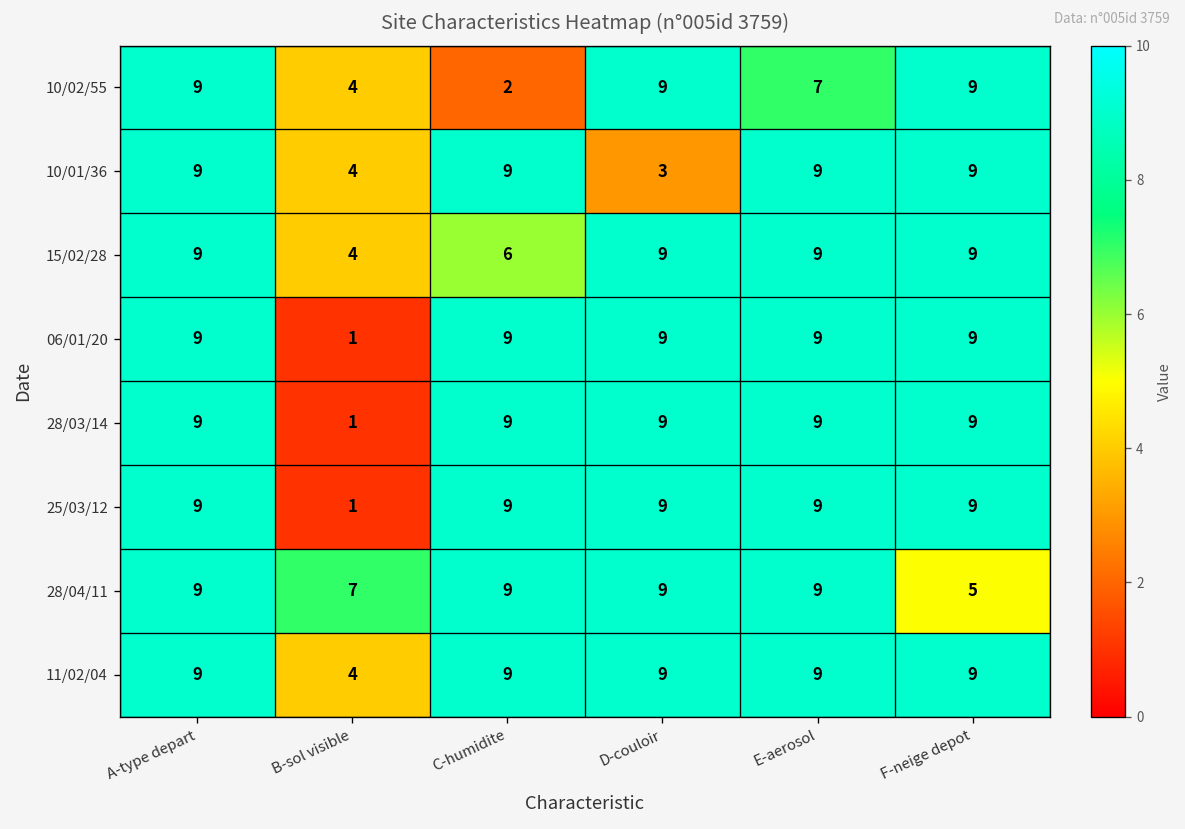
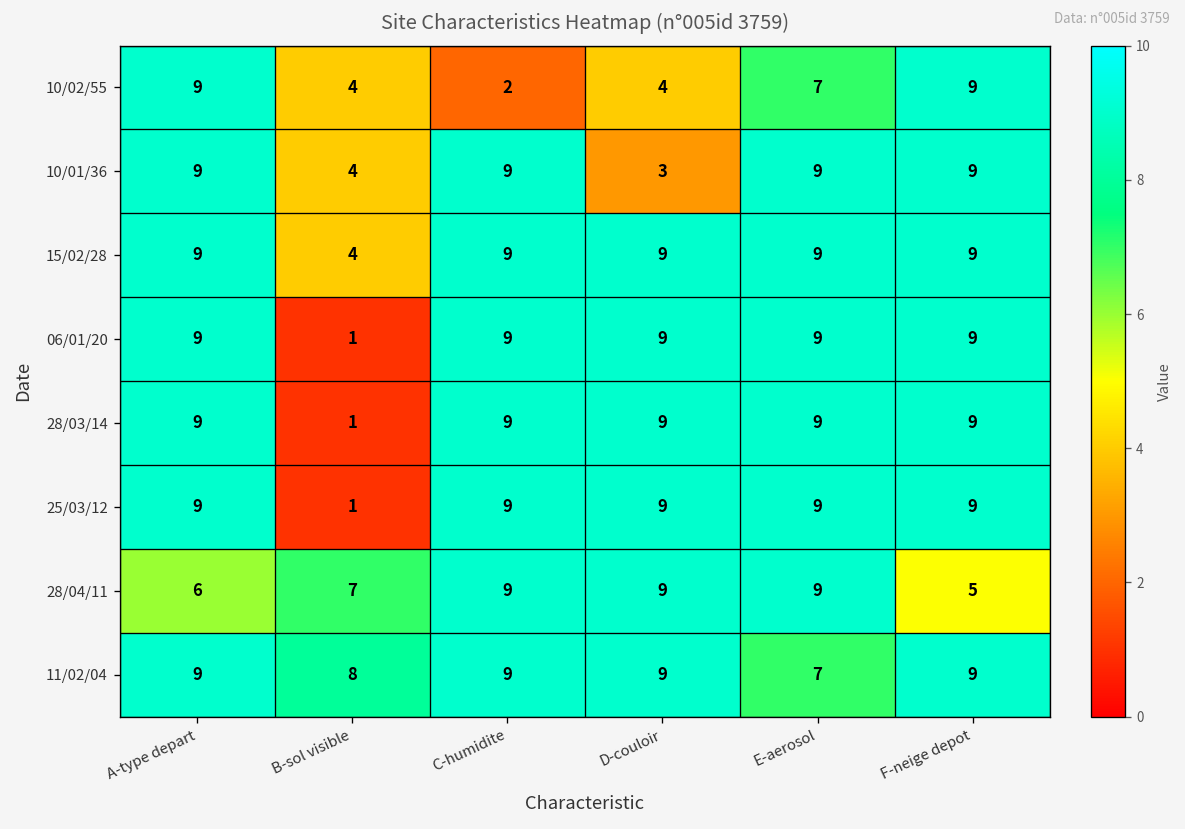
10/02/55, D-couloir: 9 -> 4
15/02/28, C-humidite: 6 -> 9
28/04/11, A-type depart: 9 -> 6
11/02/04, B-sol visible: 4 -> 8
11/02/04, E-aerosol: 9 -> 7
